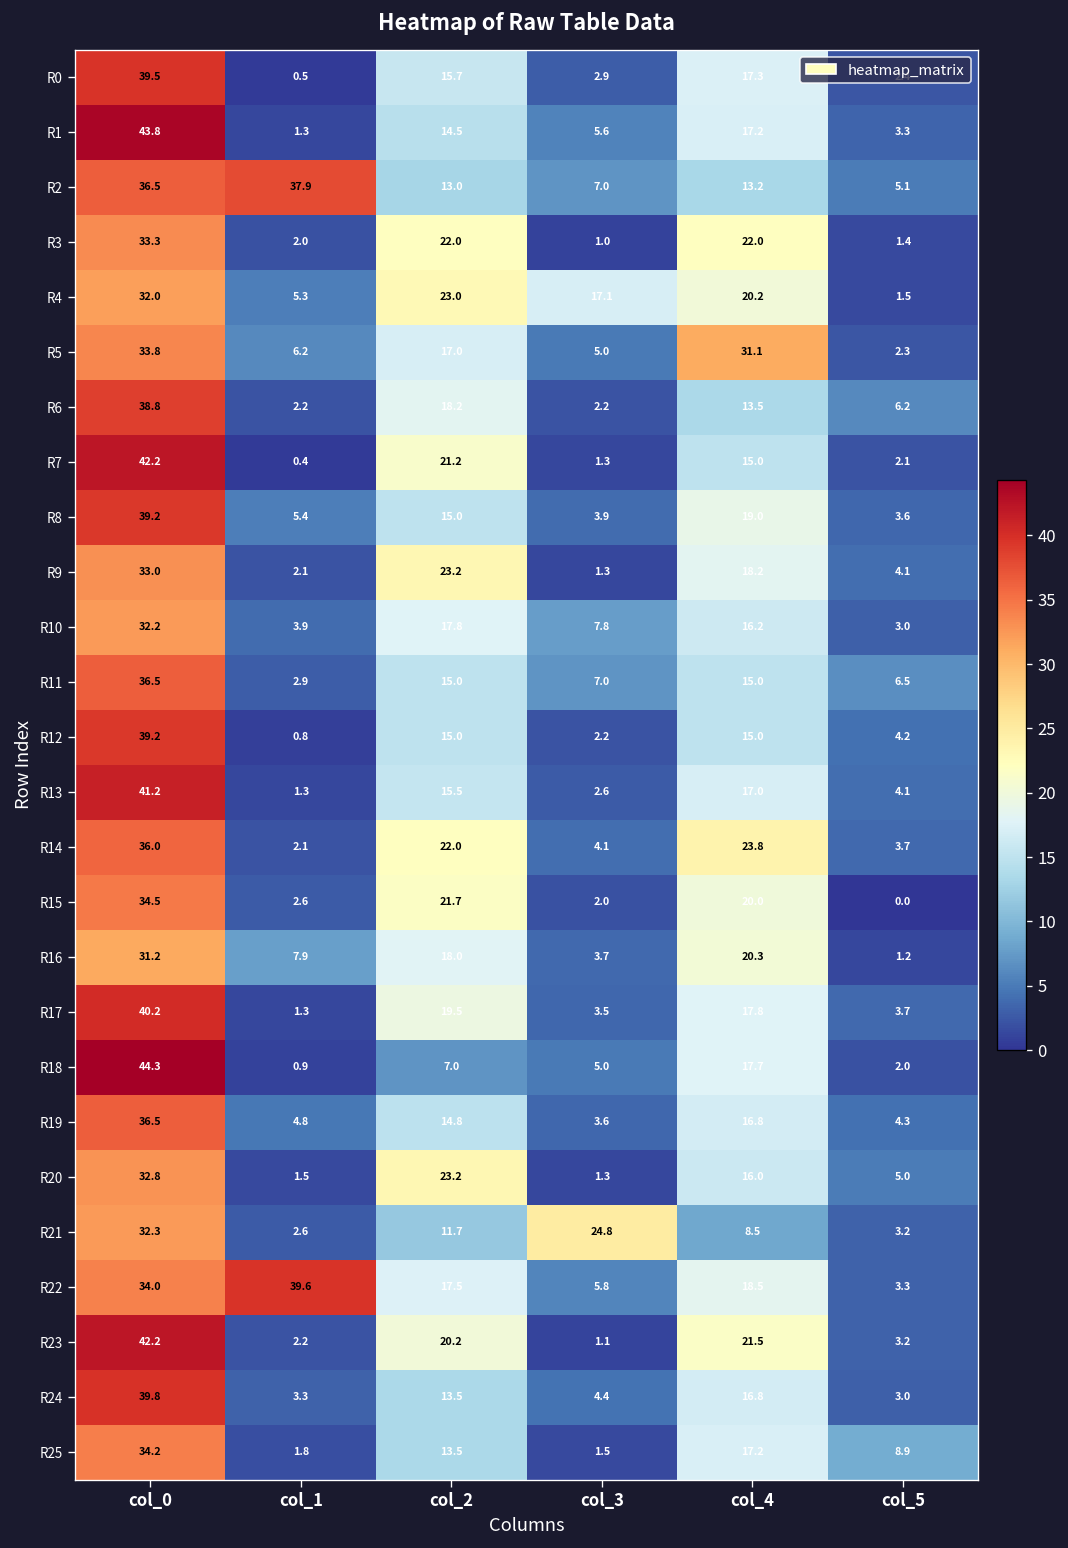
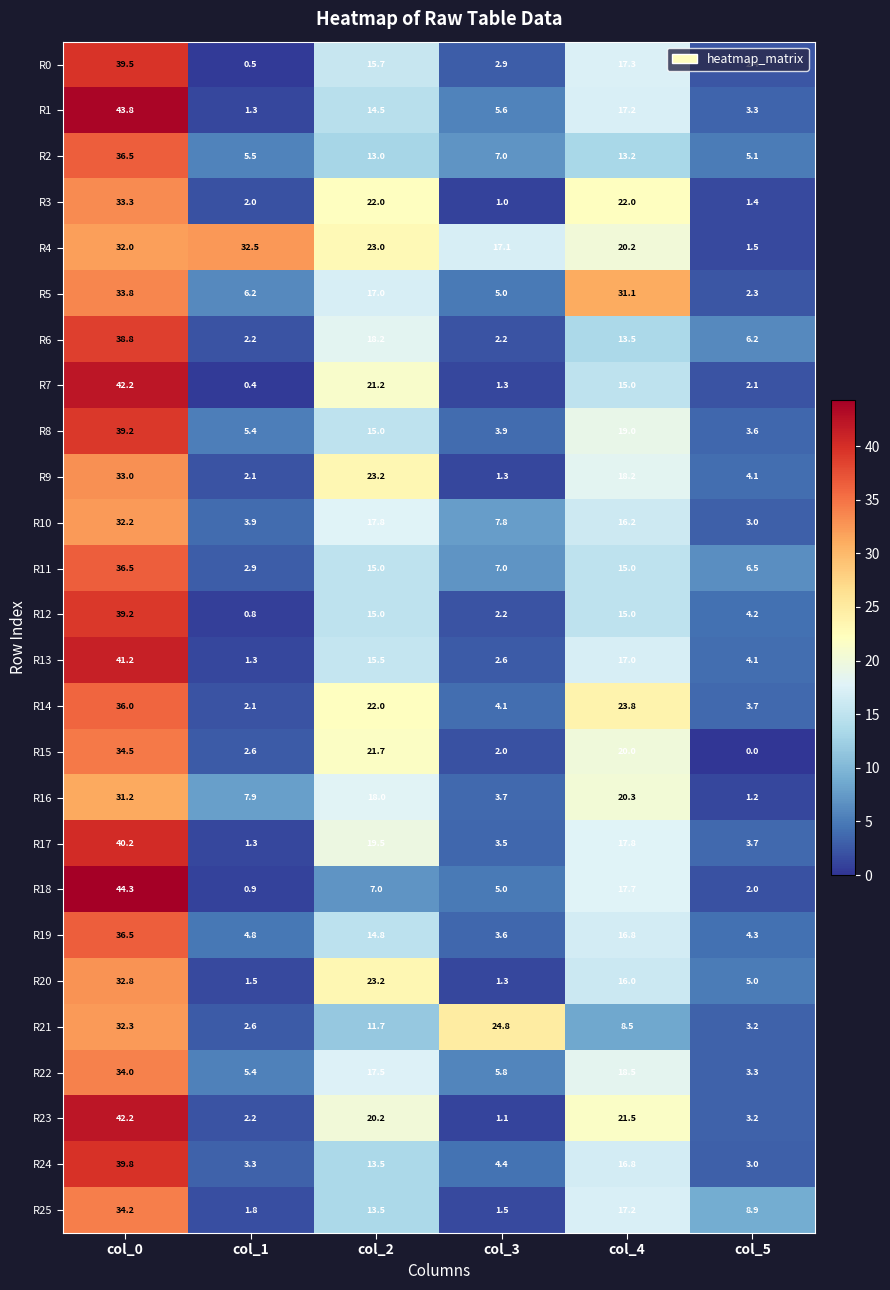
R2, col_1: 37.9 -> 5.5
R4, col_1: 5.3 -> 32.5
R22, col_1: 39.6 -> 5.4
